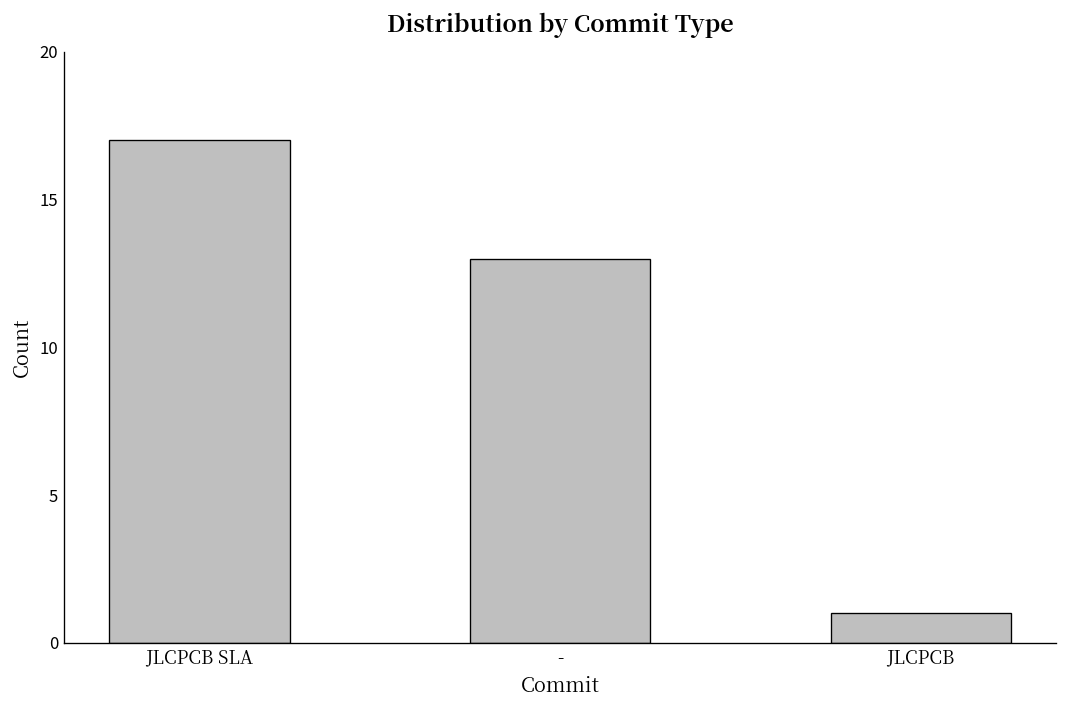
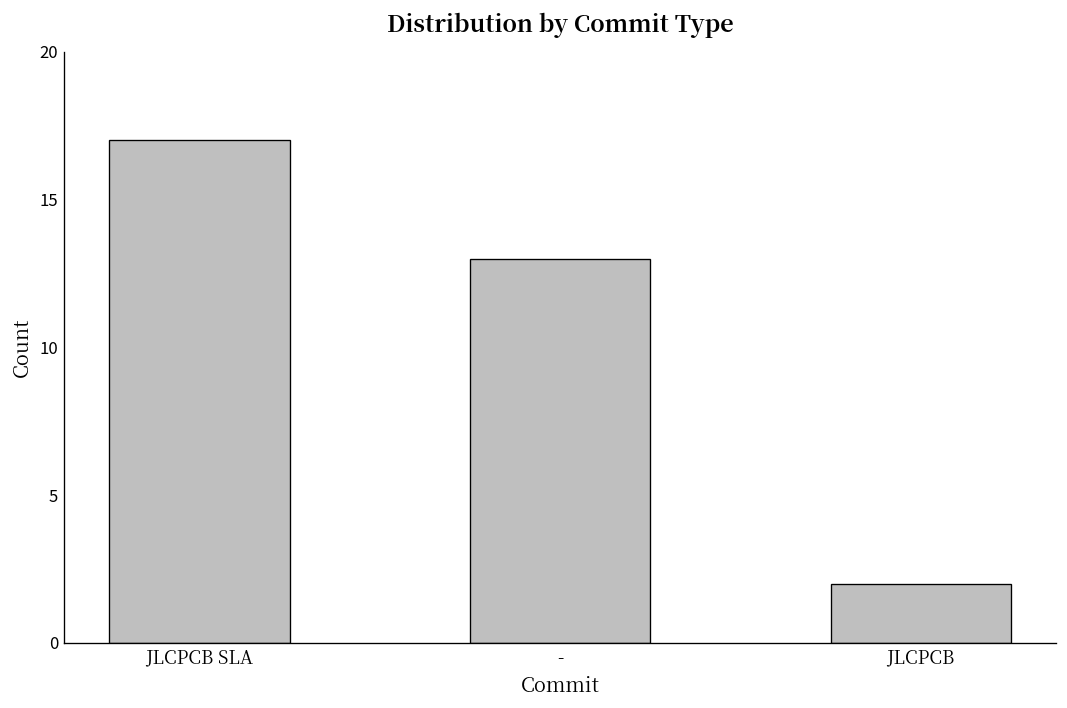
JLCPCB: 1 -> 2
